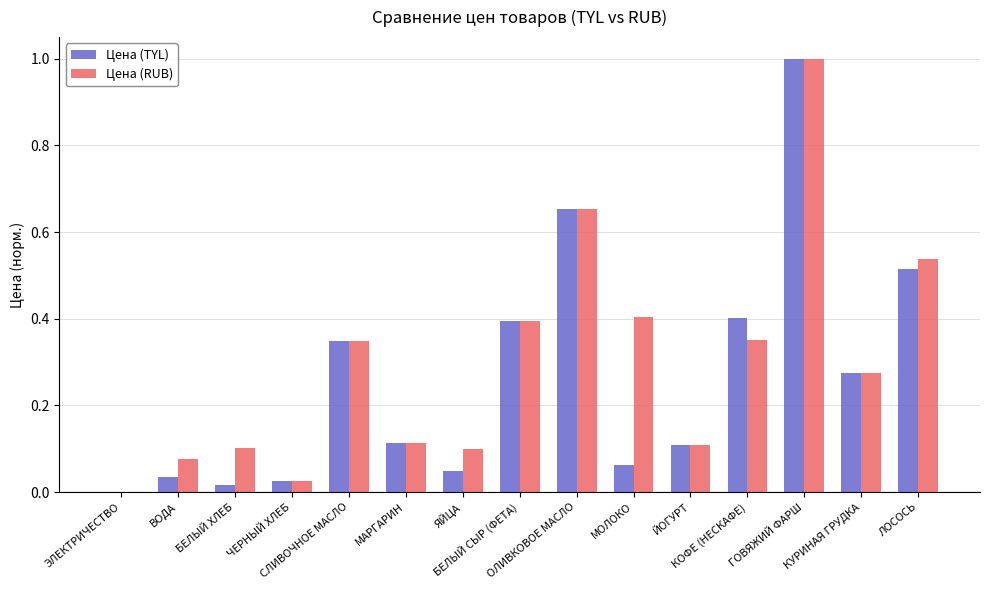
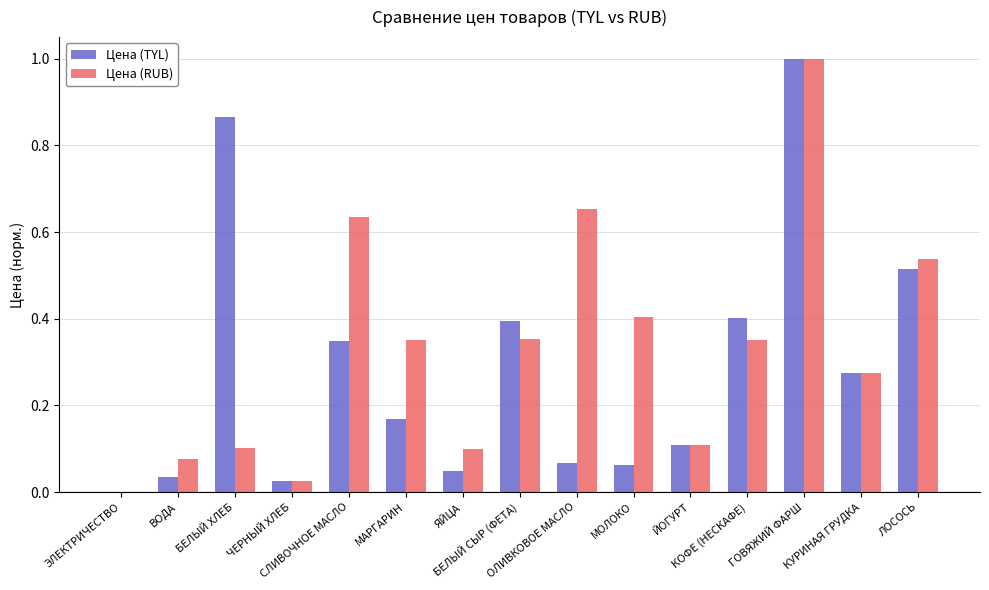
Цена (TYL), БЕЛЫЙ ХЛЕБ: 0.02 -> 0.87
Цена (RUB), СЛИВОЧНОЕ МАСЛО: 0.35 -> 0.64
Цена (TYL), МАРГАРИН: 0.11 -> 0.17
Цена (RUB), МАРГАРИН: 0.11 -> 0.35
Цена (RUB), БЕЛЫЙ СЫР (ФЕТА): 0.39 -> 0.35
Цена (TYL), ОЛИВКОВОЕ МАСЛО: 0.65 -> 0.07
